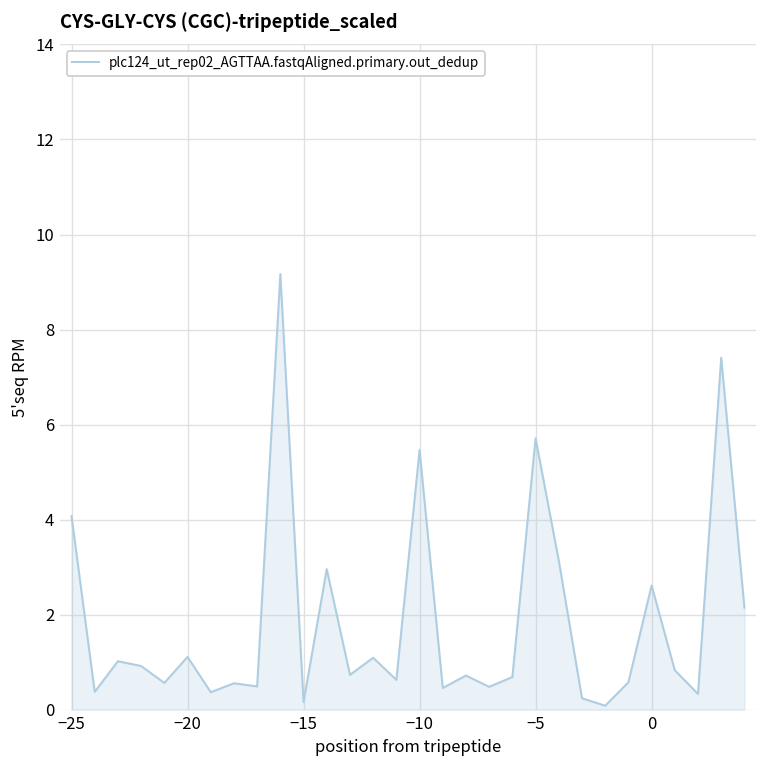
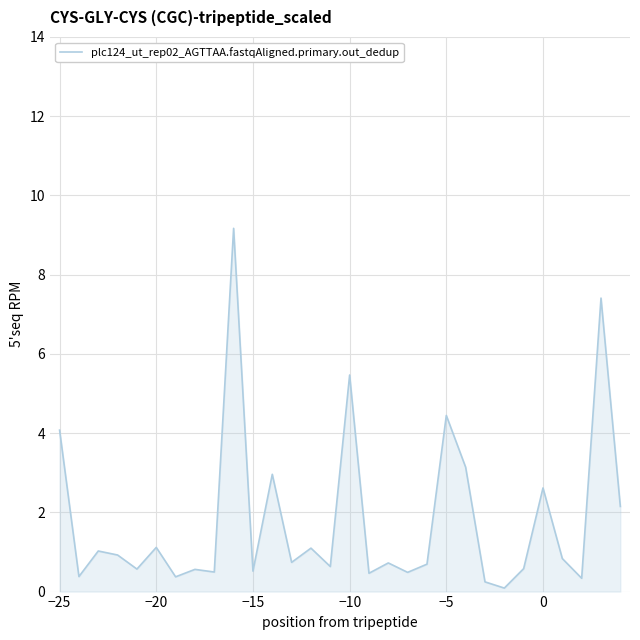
−15: 0.2 -> 0.5
−5: 5.7 -> 4.4
